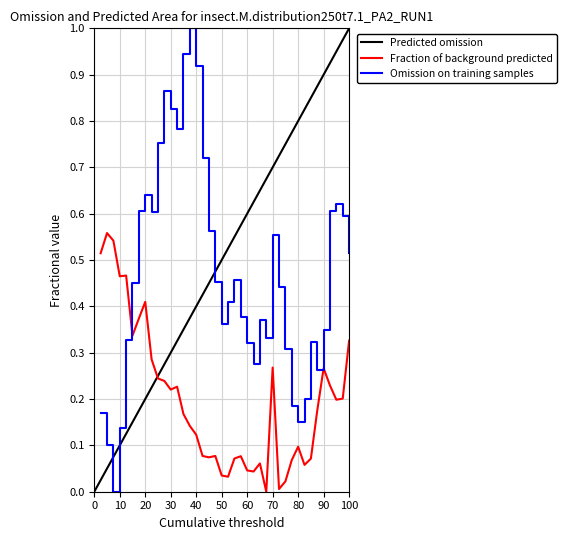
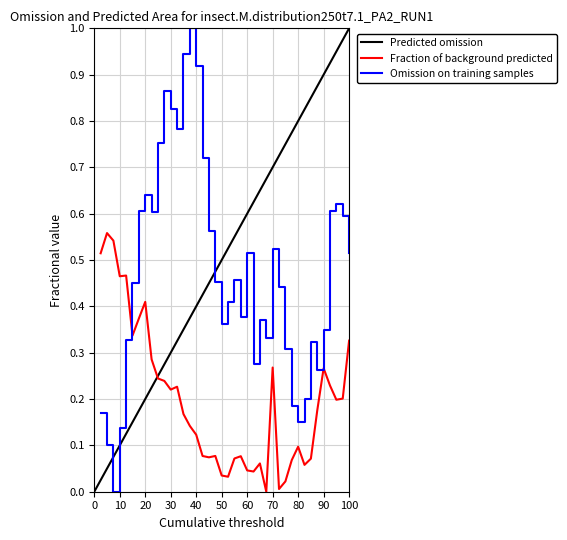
Omission on training samples, 60: 0.32 -> 0.51
Omission on training samples, 70: 0.55 -> 0.52
